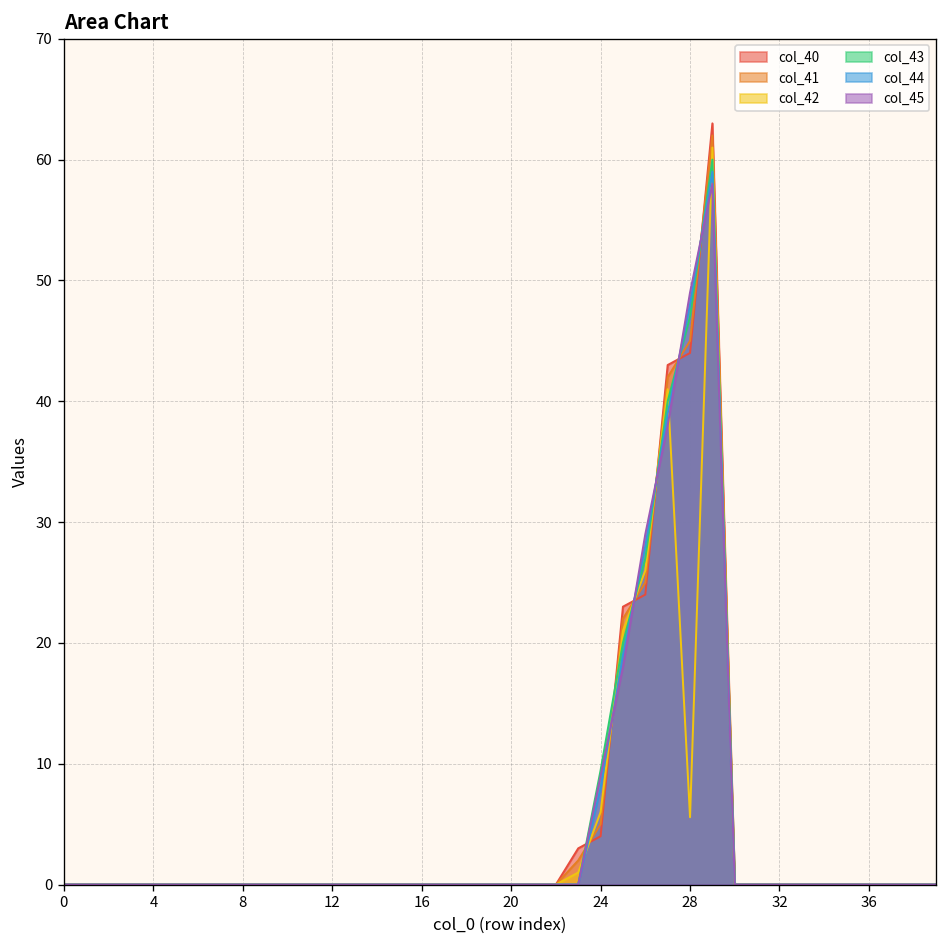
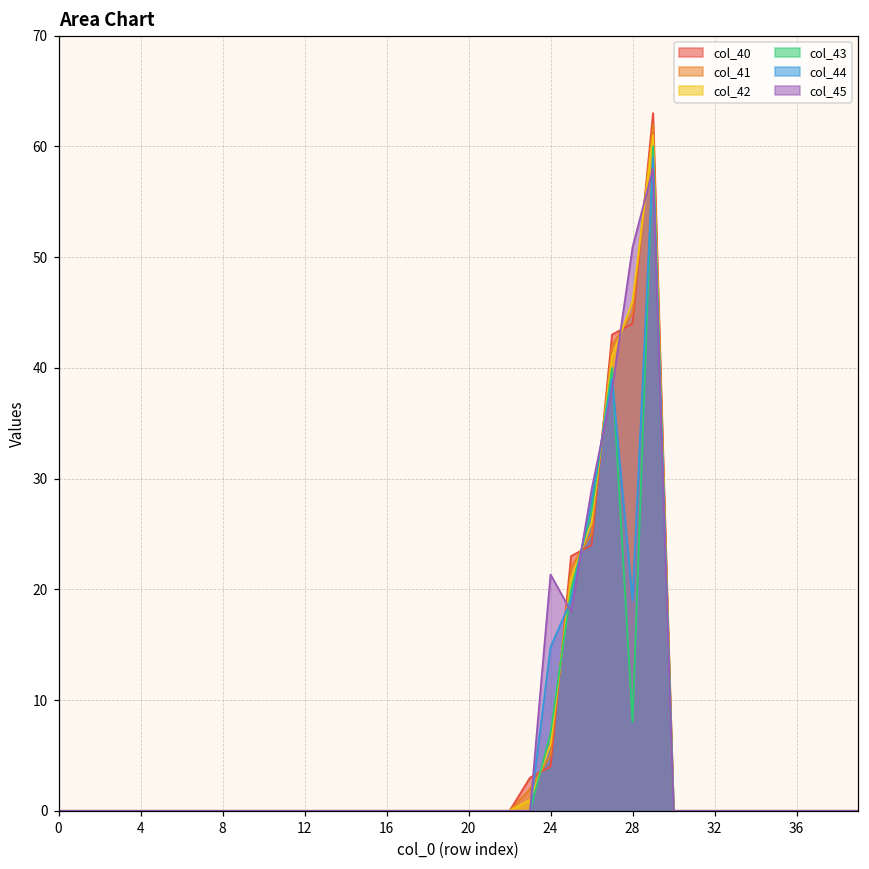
col_43, 24: 9.5 -> 7.0
col_44, 24: 8.0 -> 14.8
col_45, 24: 9.0 -> 21.3
col_42, 28: 5.6 -> 46.0
col_43, 28: 47.0 -> 8.0
col_44, 28: 48.0 -> 19.0
col_45, 28: 49.0 -> 50.9
